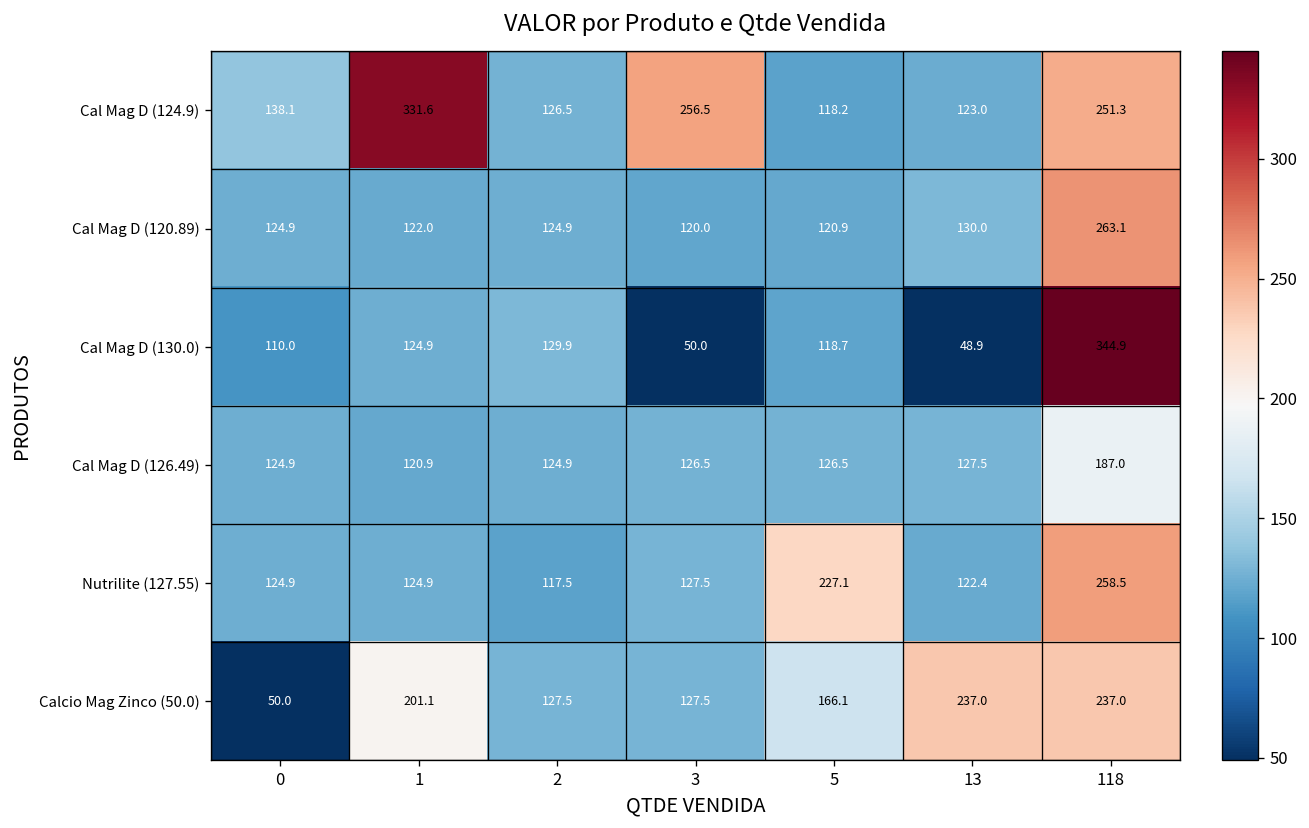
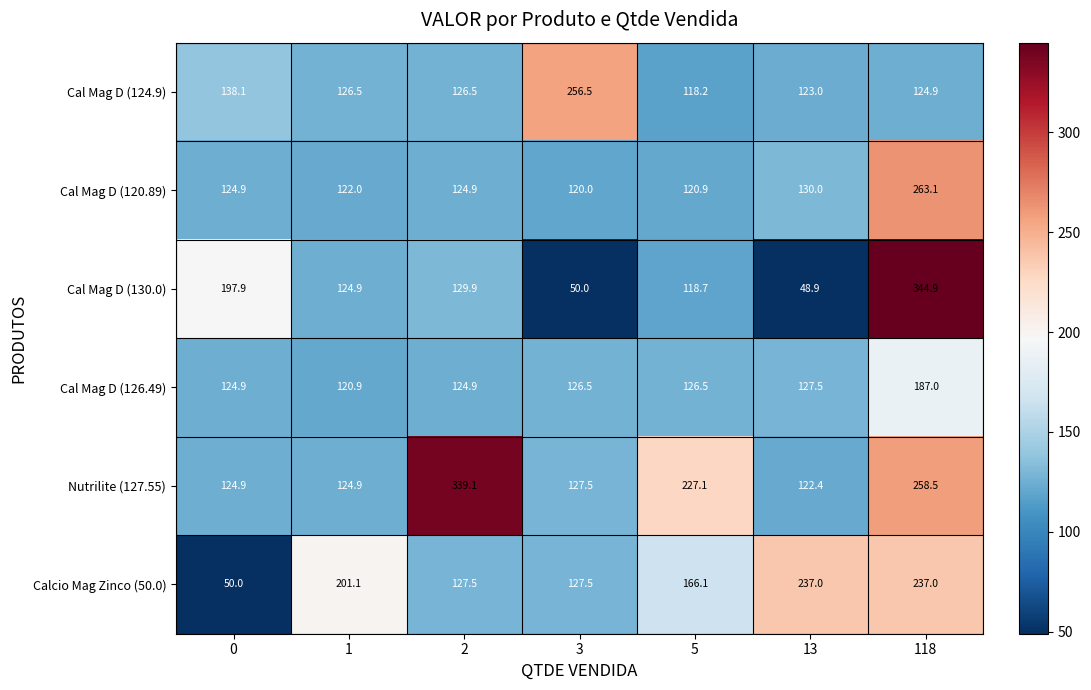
Cal Mag D (124.9), 1: 331.6 -> 126.5
Cal Mag D (124.9), 118: 251.3 -> 124.9
Cal Mag D (130.0), 0: 110.0 -> 197.9
Nutrilite (127.55), 2: 117.5 -> 339.1
